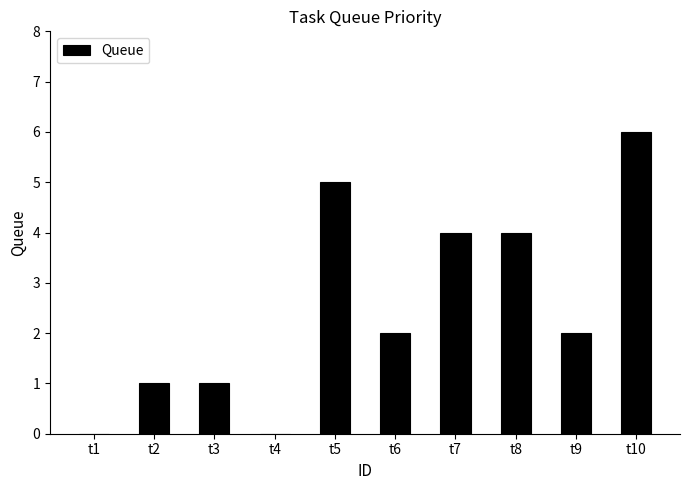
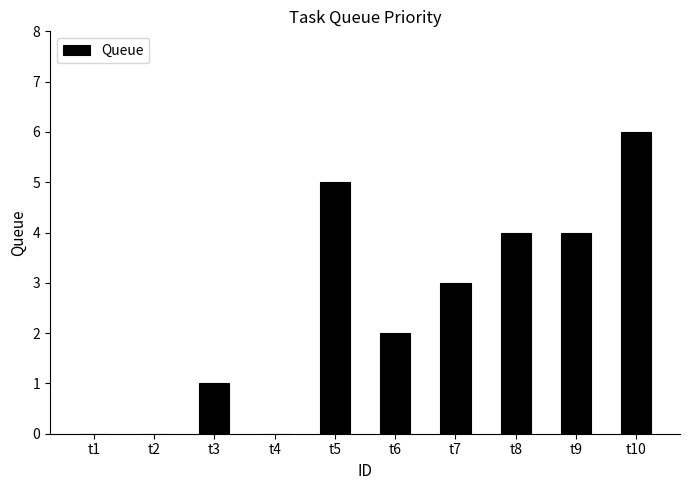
t2: 1 -> 0
t7: 4 -> 3
t9: 2 -> 4
